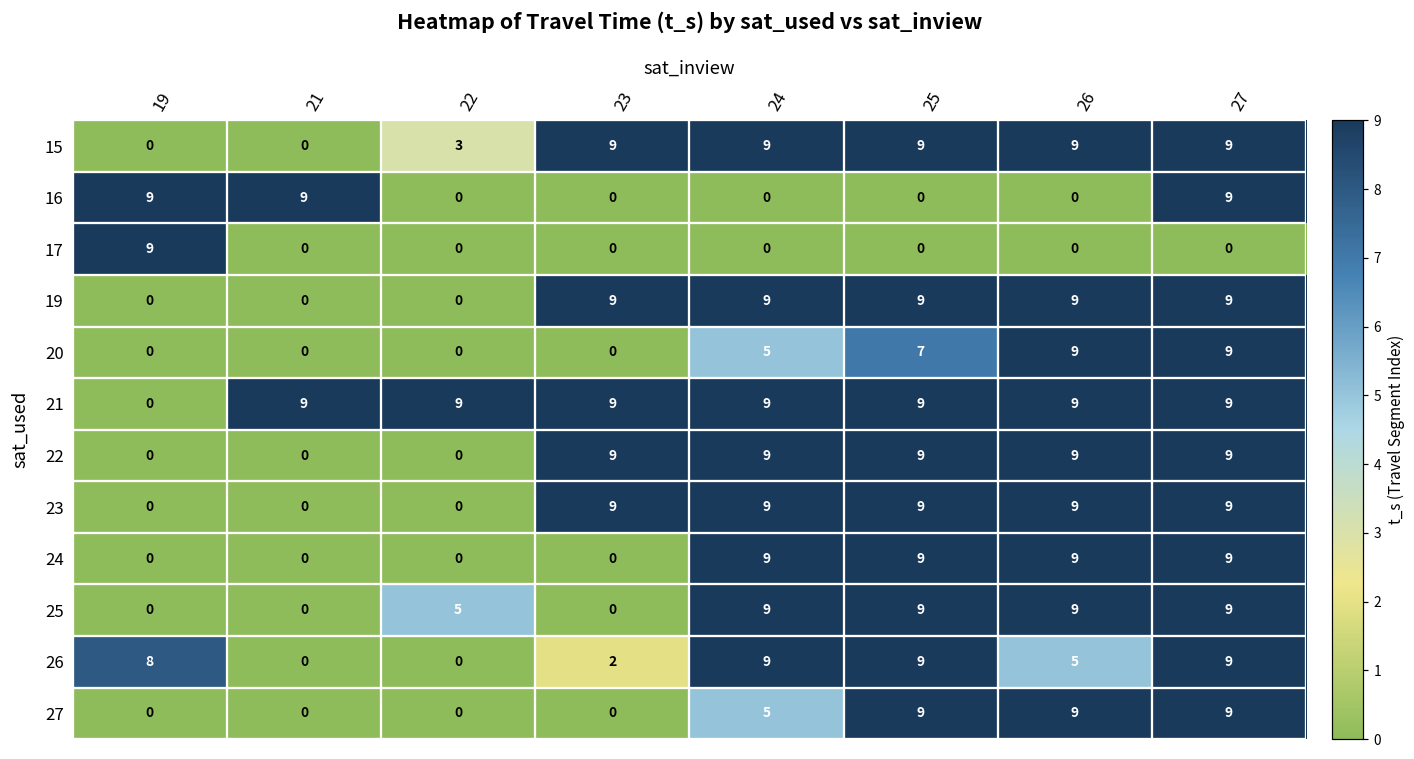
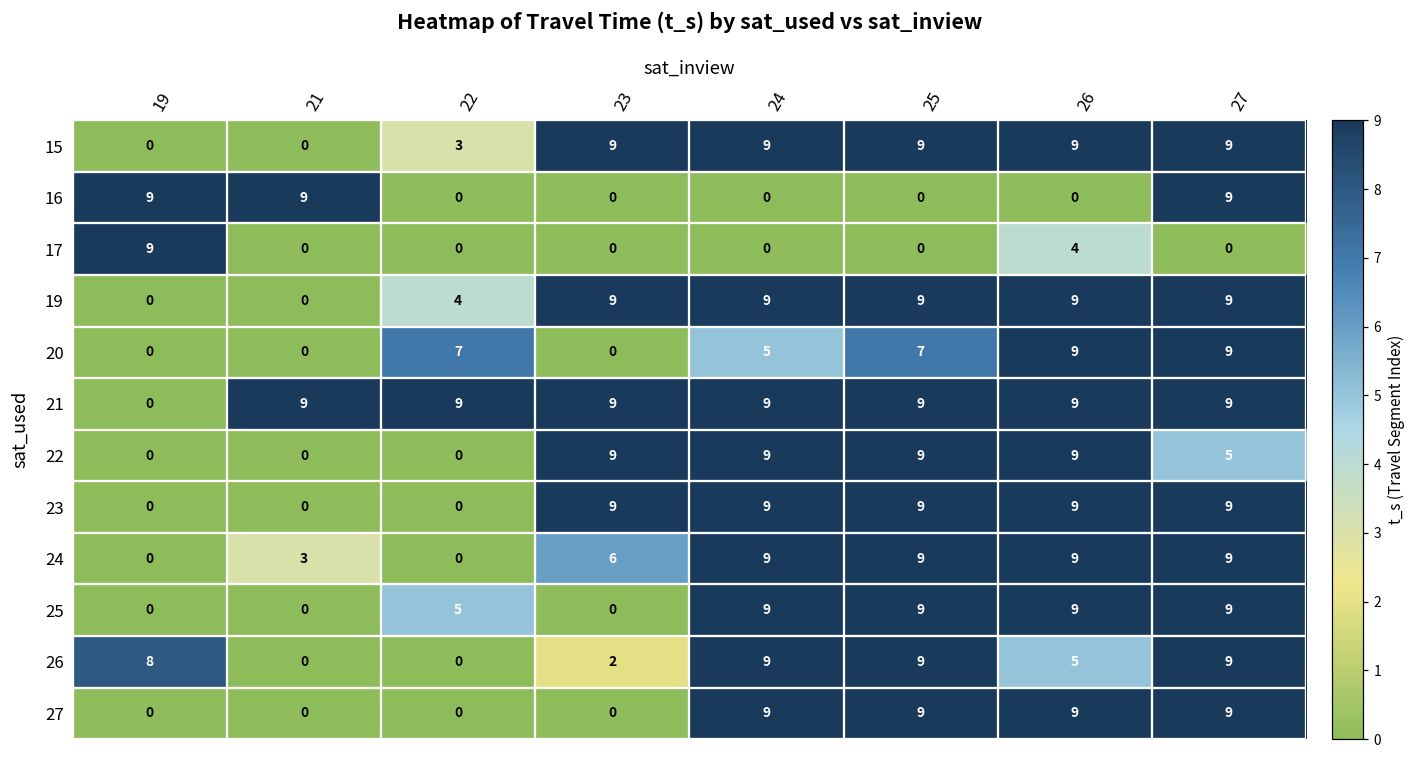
17, 26: 0 -> 4
19, 22: 0 -> 4
20, 22: 0 -> 7
22, 27: 9 -> 5
24, 21: 0 -> 3
24, 23: 0 -> 6
27, 24: 5 -> 9
